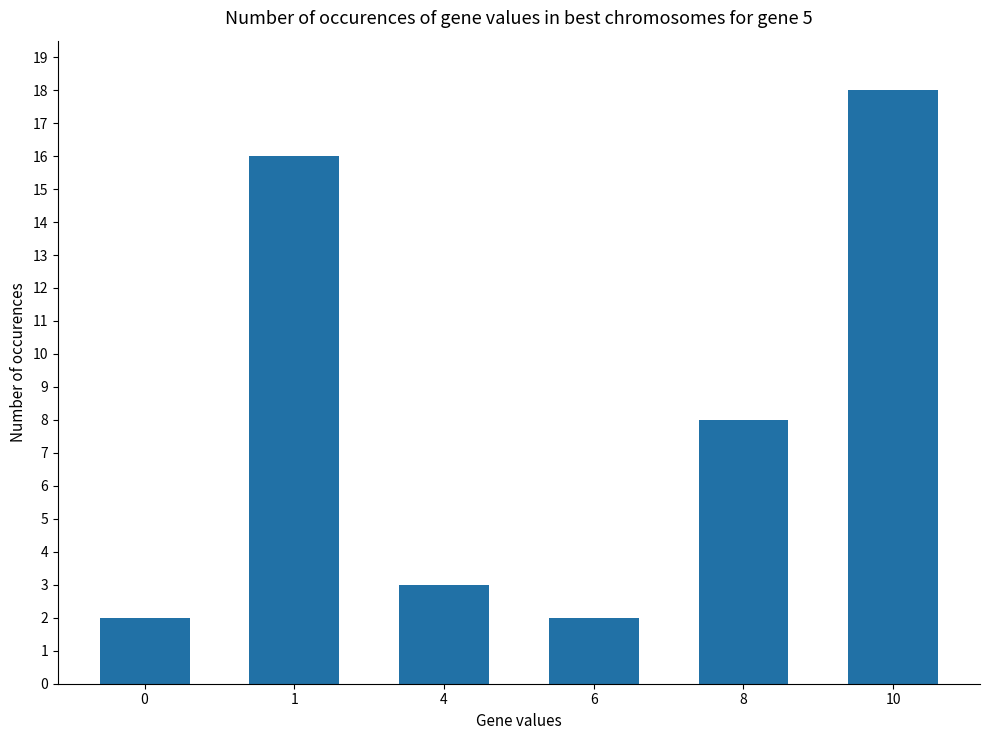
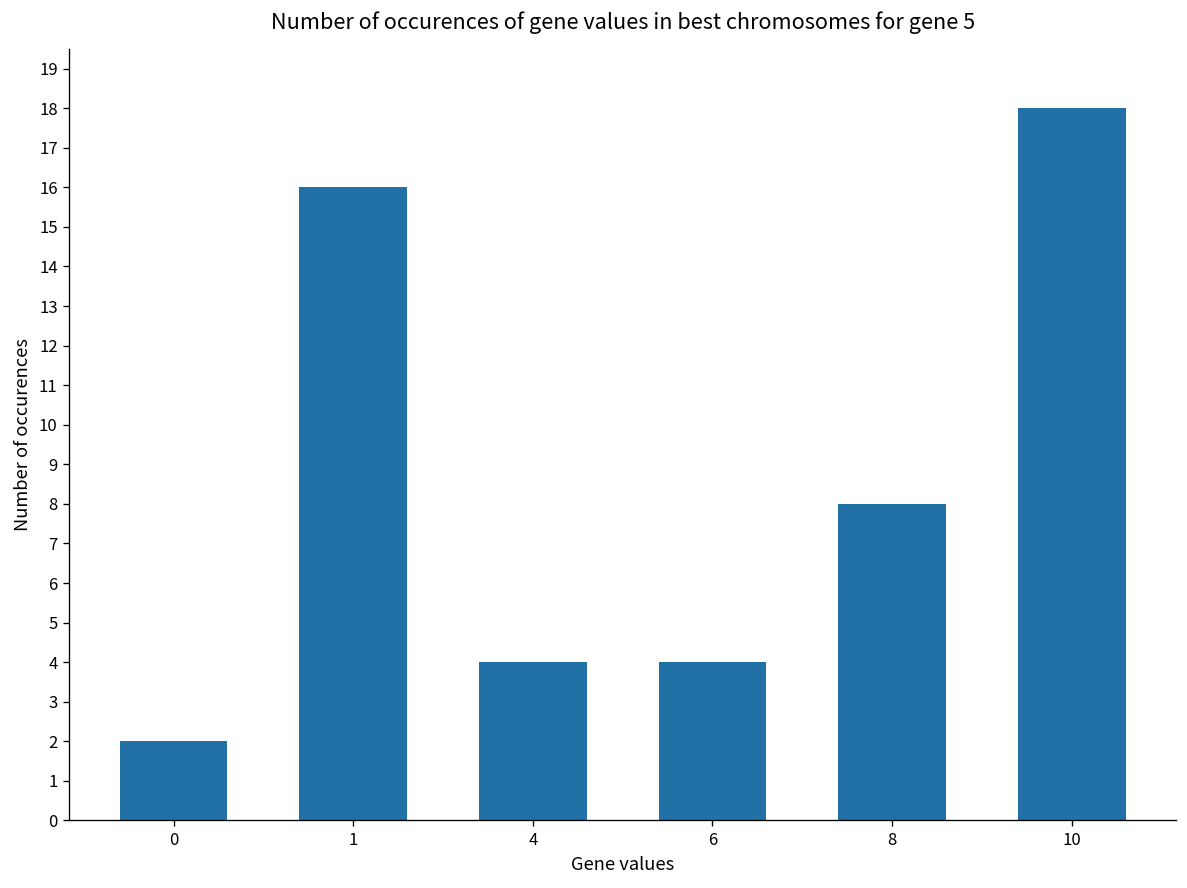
4: 3 -> 4
6: 2 -> 4
